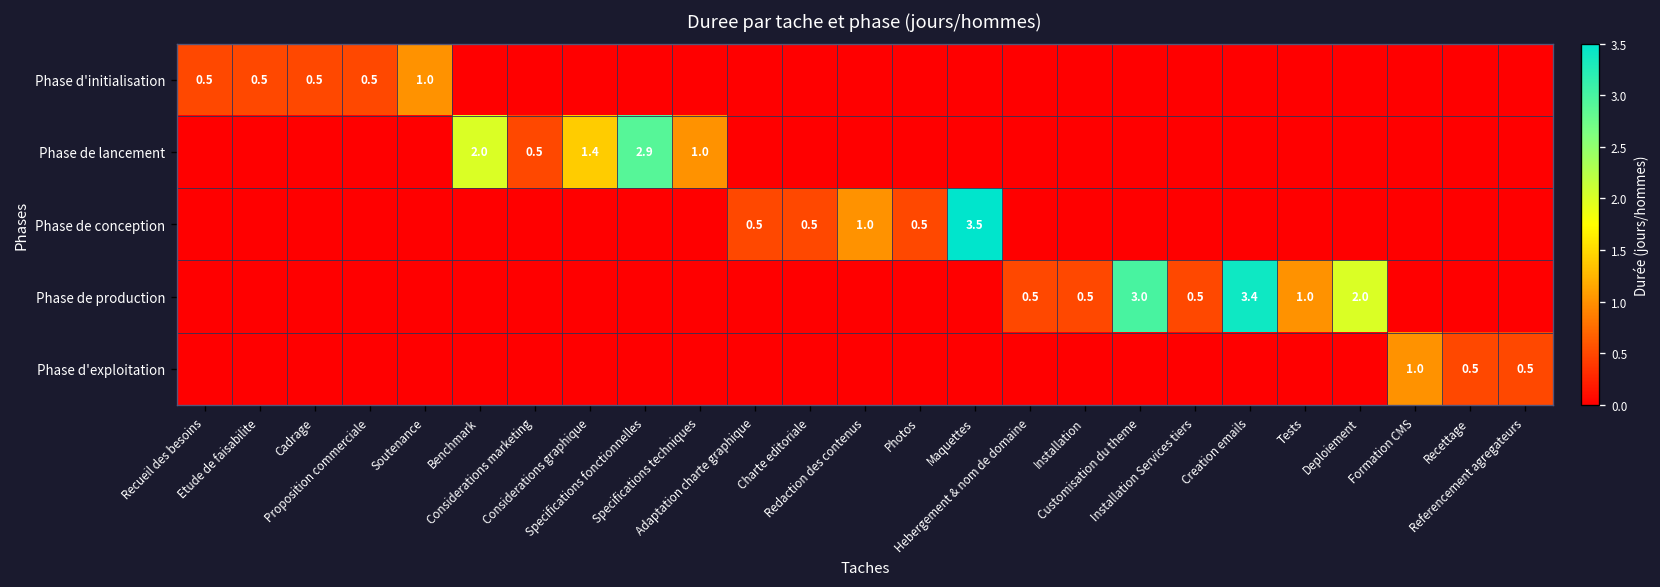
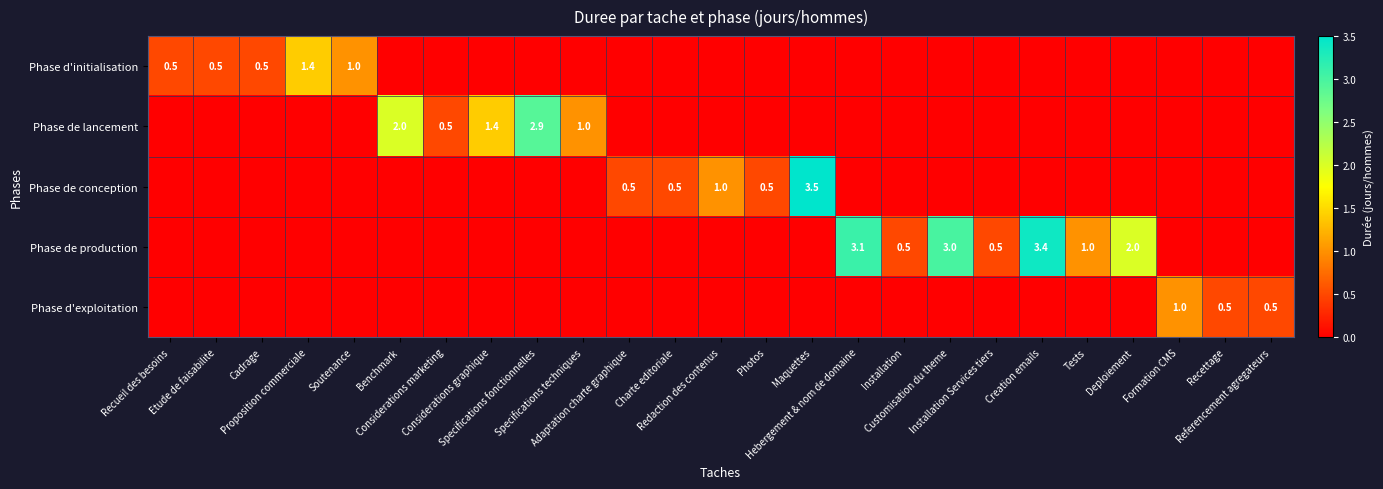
Phase d'initialisation, Proposition commerciale: 0.5 -> 1.4
Phase de production, Hebergement & nom de domaine: 0.5 -> 3.1
